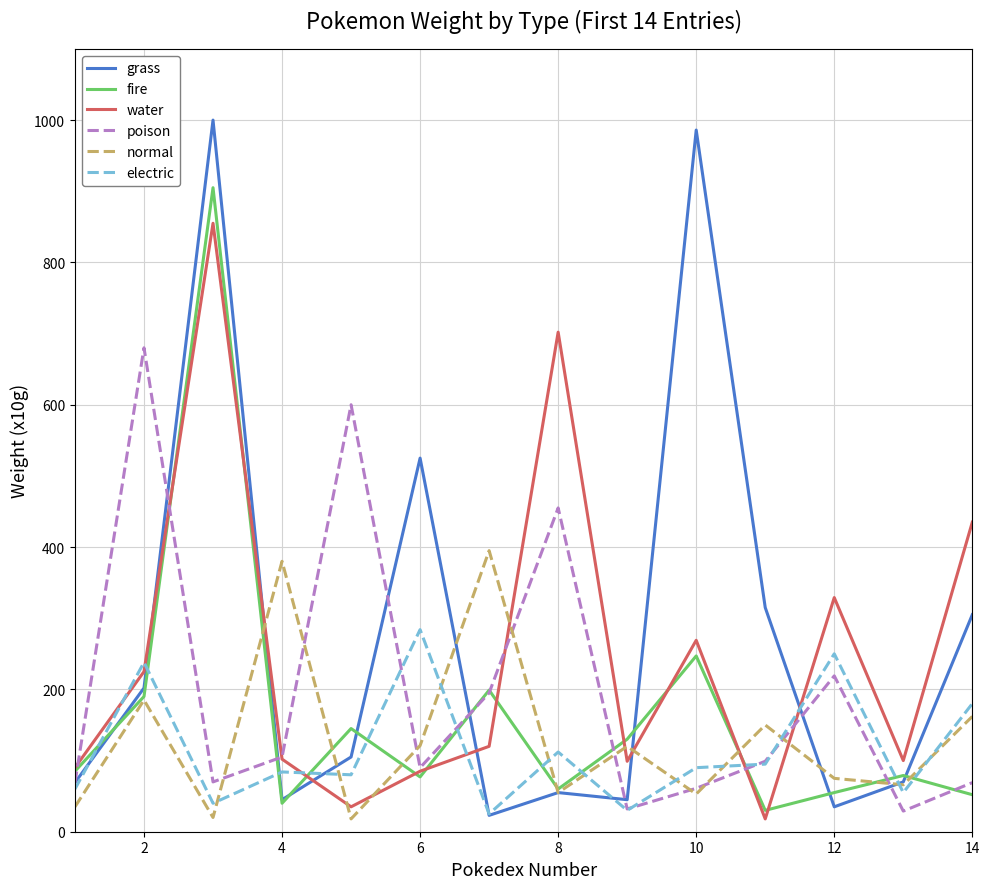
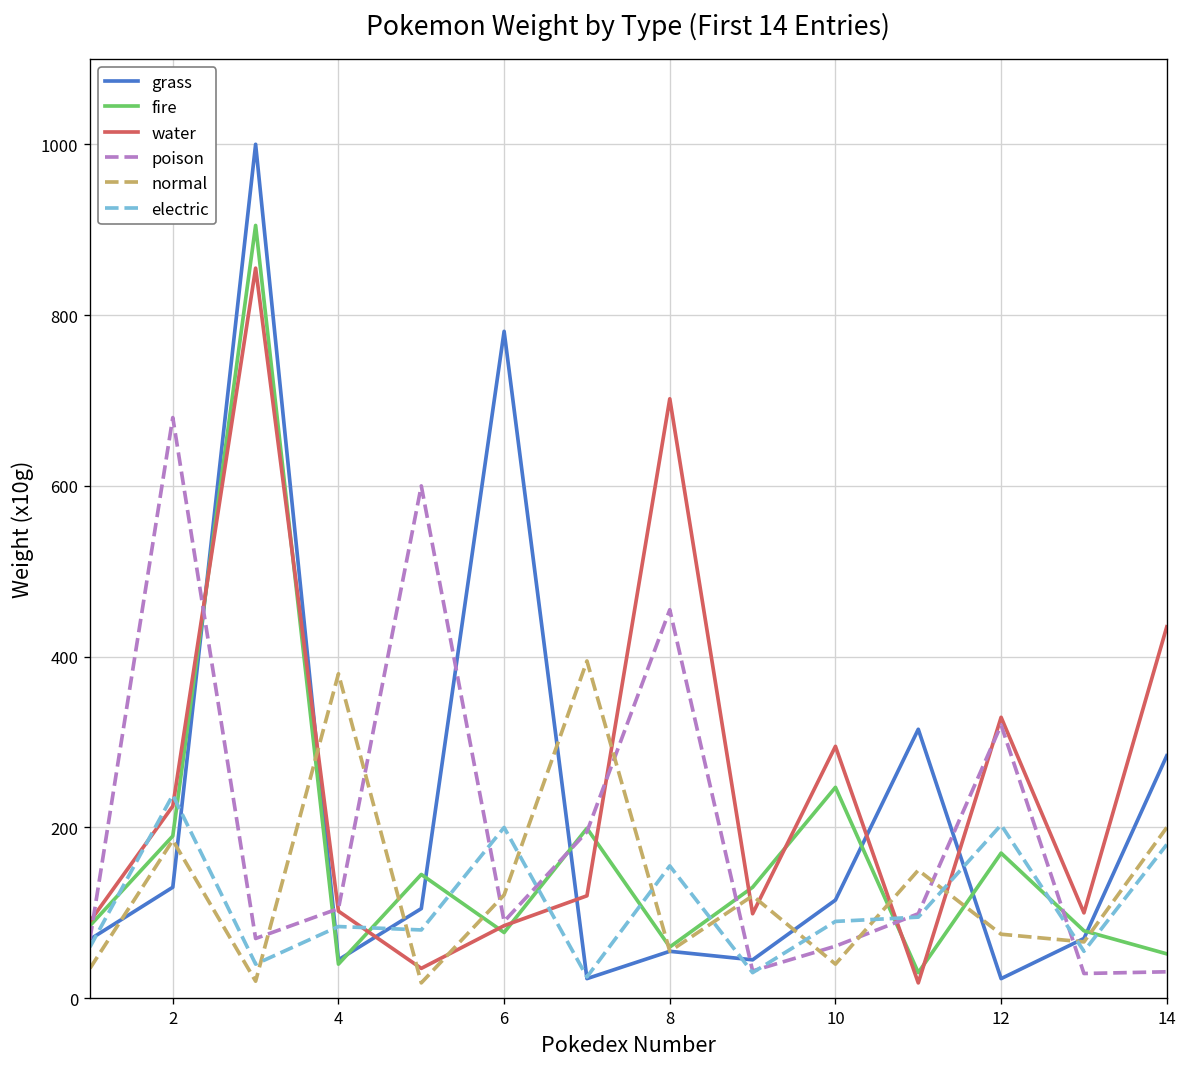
grass, 2: 200 -> 130
grass, 6: 530 -> 780
electric, 6: 280 -> 200
electric, 8: 110 -> 160
grass, 10: 990 -> 120
water, 10: 270 -> 300
normal, 10: 50 -> 40
grass, 12: 40 -> 20
fire, 12: 60 -> 170
poison, 12: 220 -> 320
electric, 12: 250 -> 200
grass, 14: 310 -> 280
poison, 14: 70 -> 30
normal, 14: 160 -> 200
